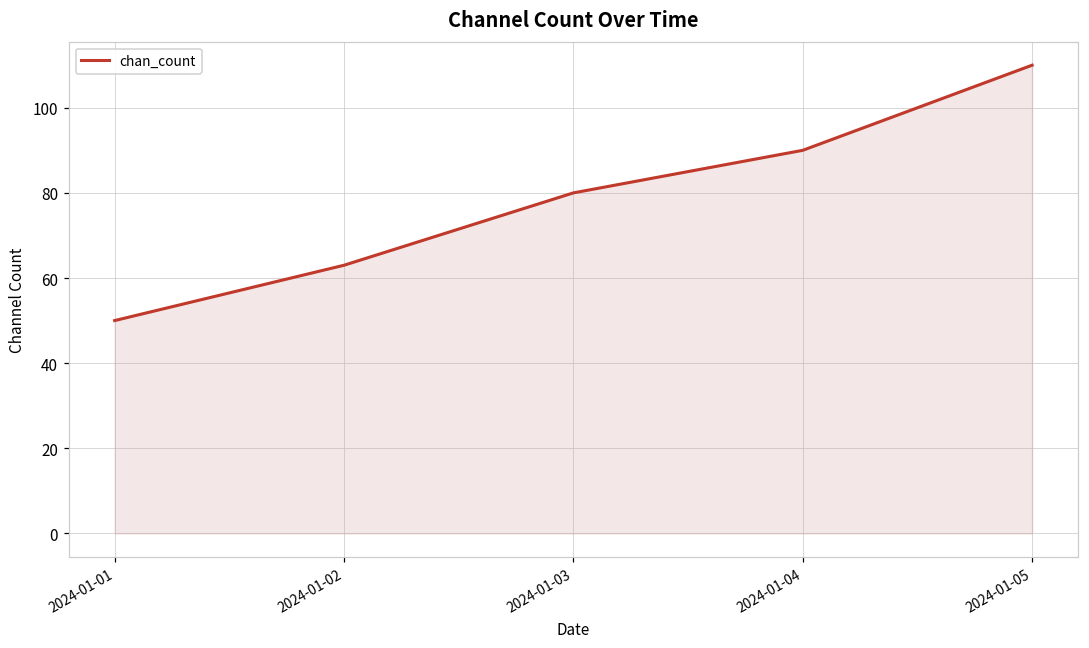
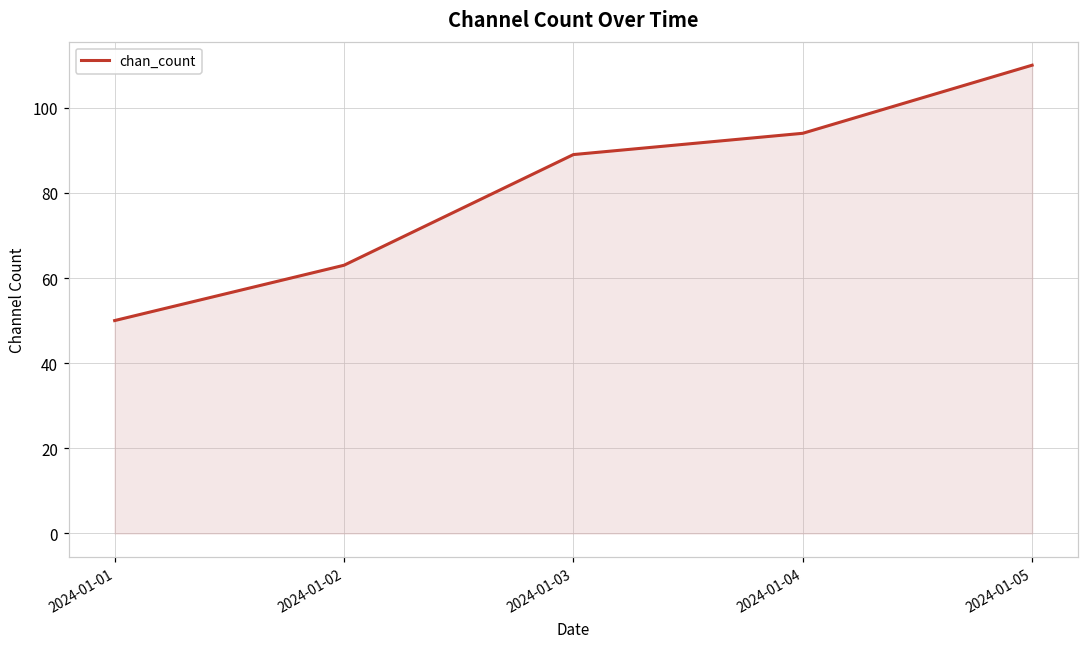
2024-01-03: 80 -> 89
2024-01-04: 90 -> 94
